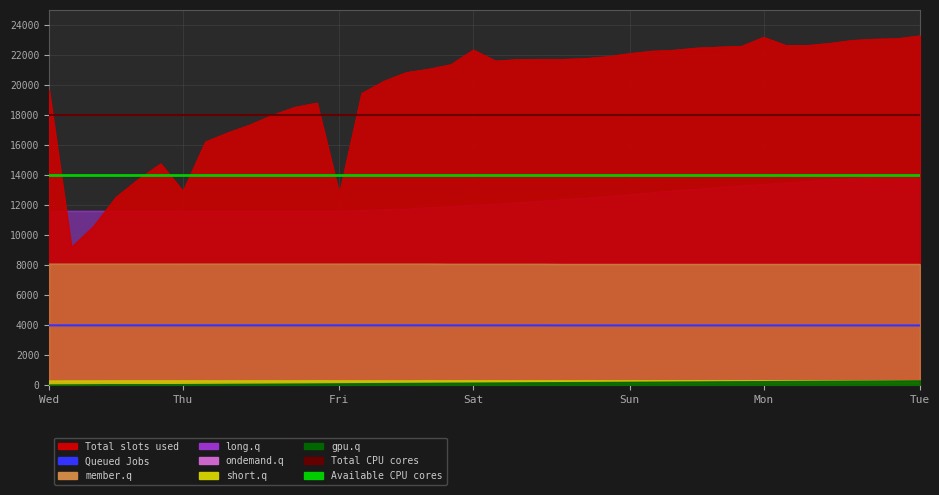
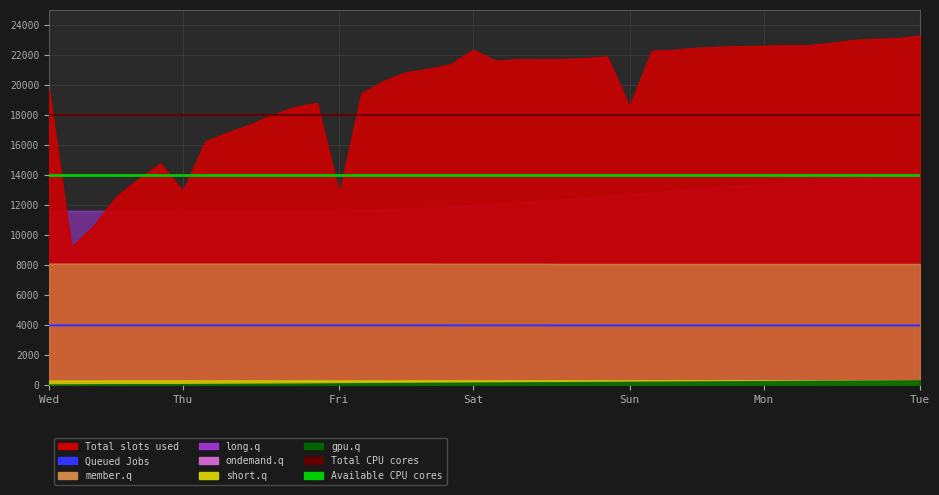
Total slots used, Sun: 22100 -> 18500
Total slots used, Mon: 23200 -> 22600
